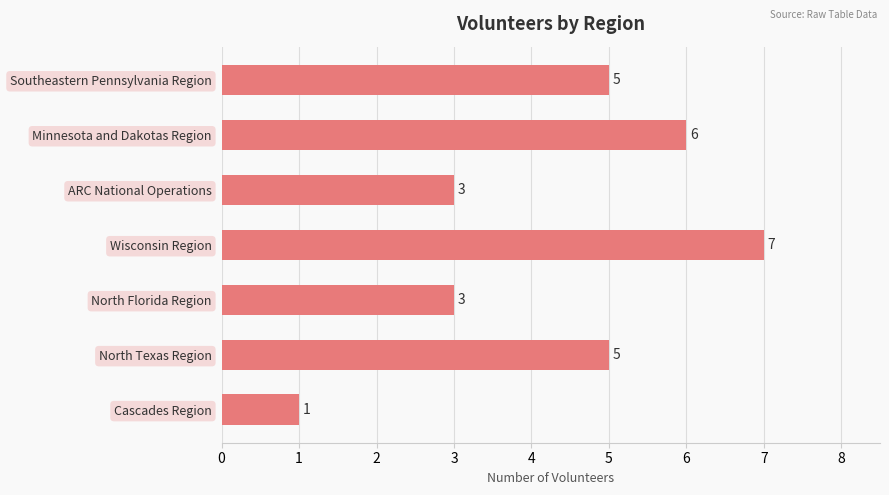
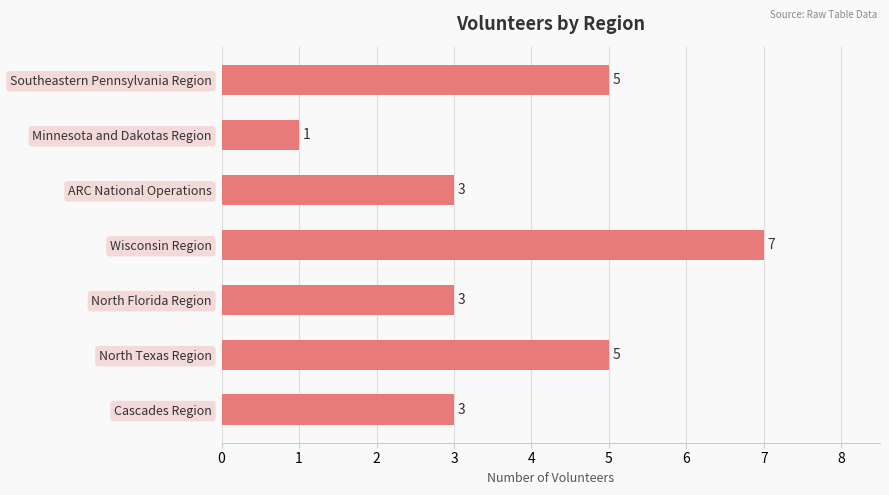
Minnesota and Dakotas Region: 6 -> 1
Cascades Region: 1 -> 3
